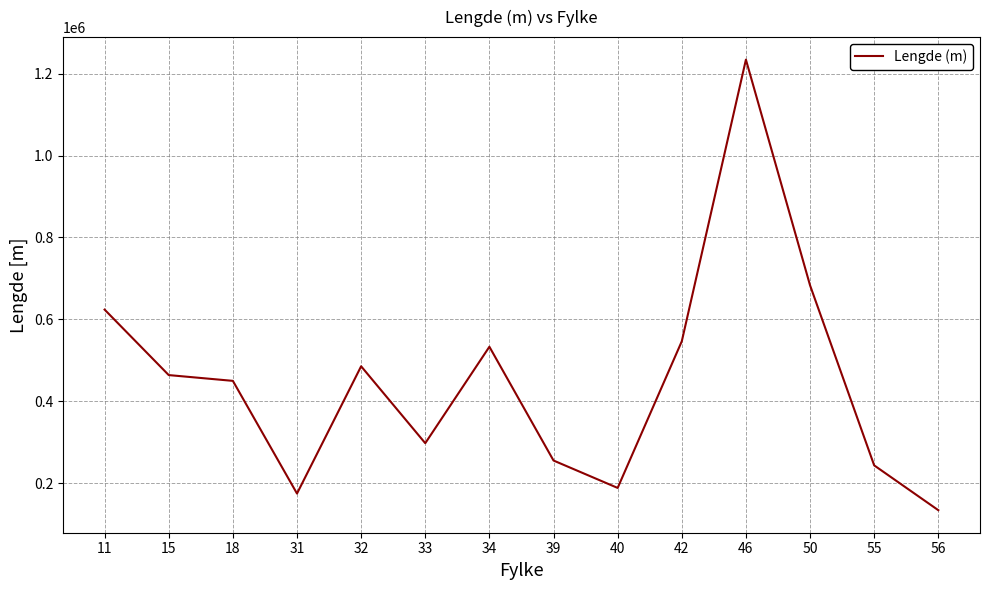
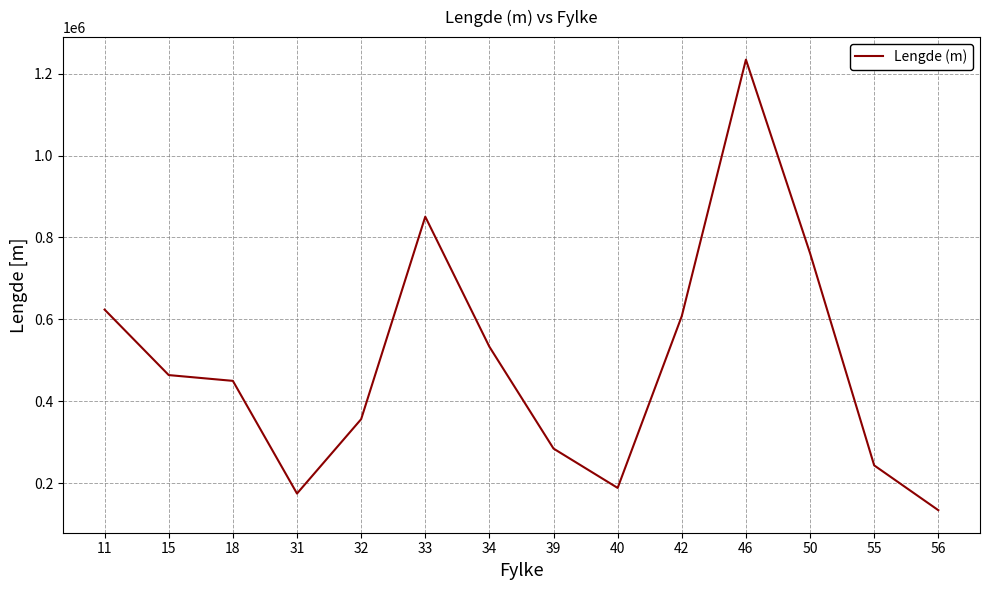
32: 490000 -> 360000
33: 300000 -> 850000
39: 260000 -> 280000
42: 550000 -> 610000
50: 680000 -> 760000
